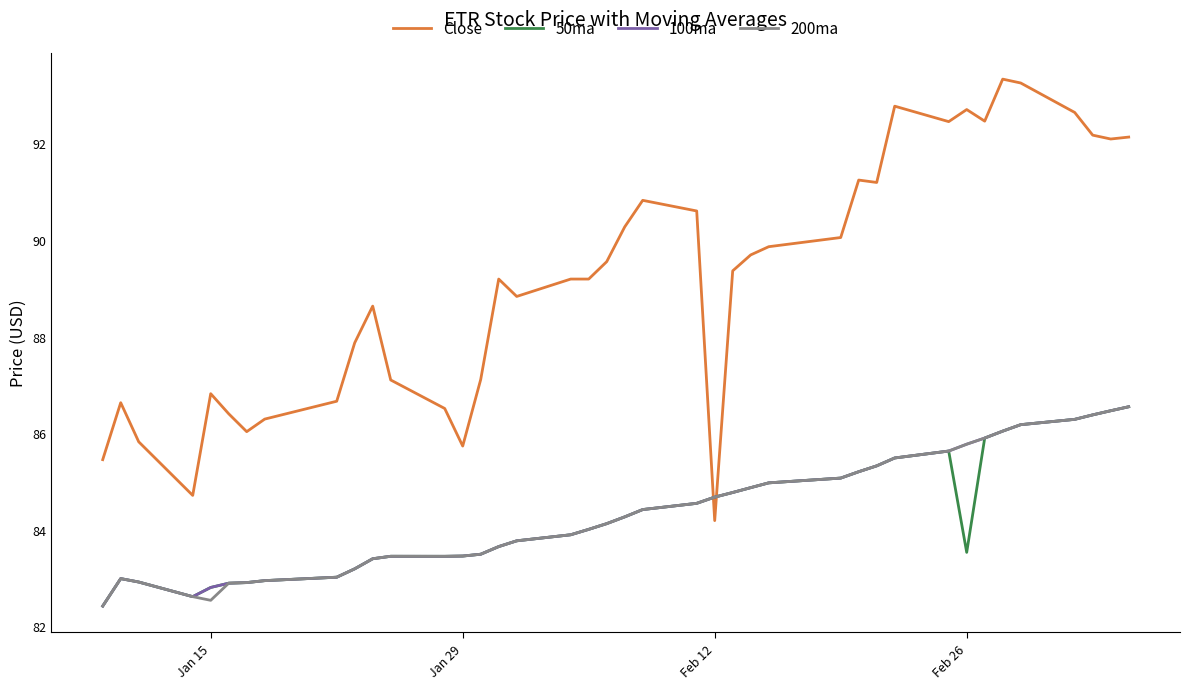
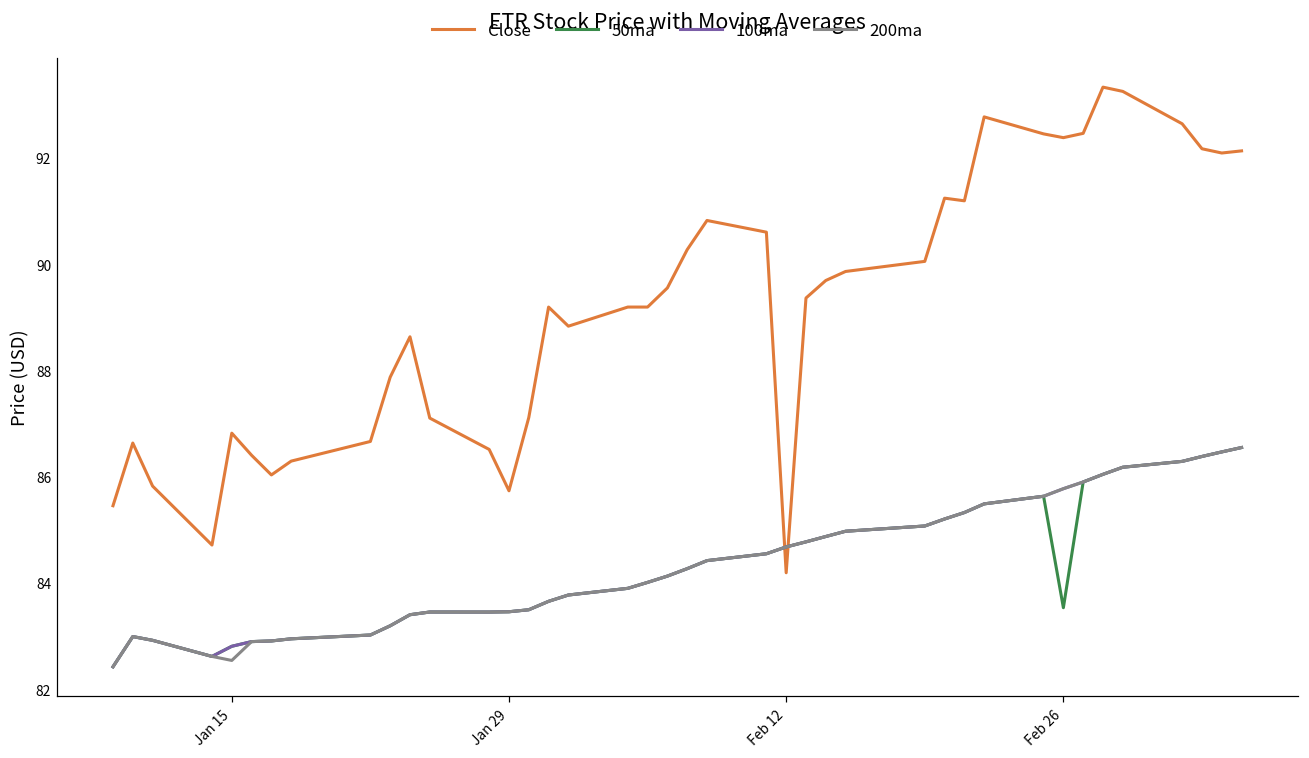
Close, Feb 26: 92.7 -> 92.4
